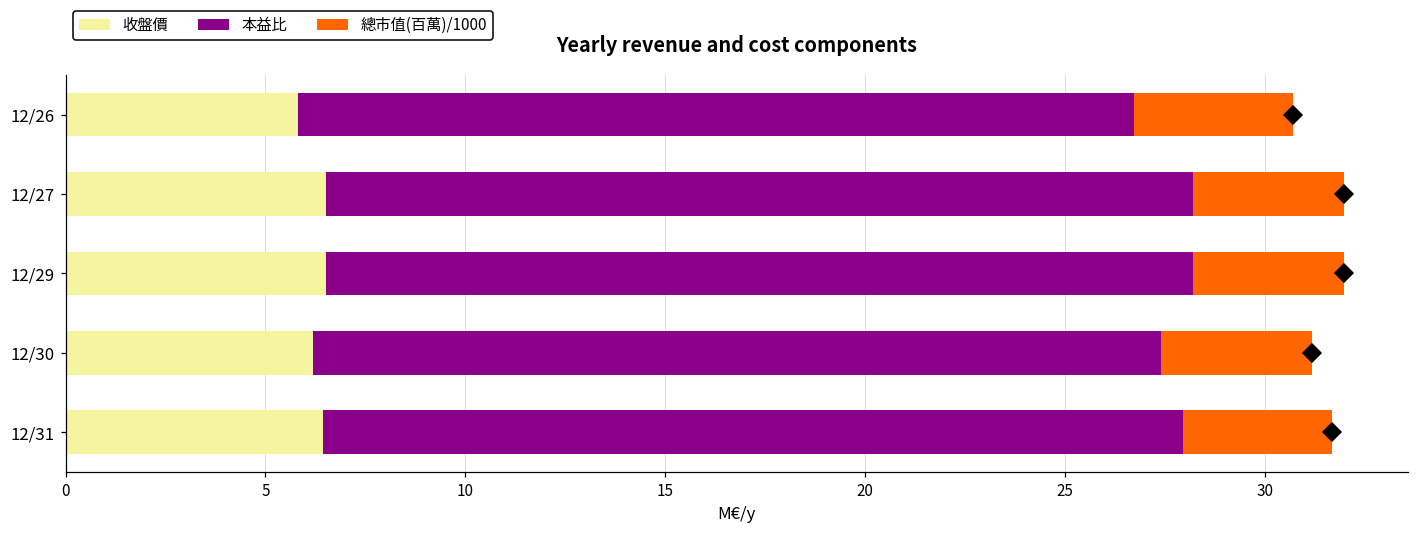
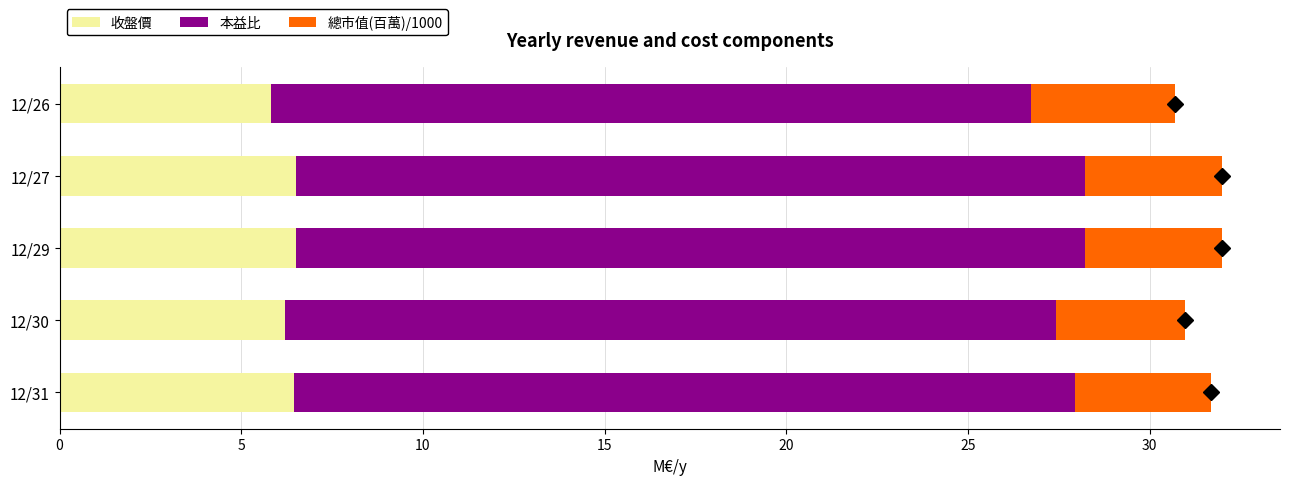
總市值(百萬)/1000, 12/30: 3.8 -> 3.6
